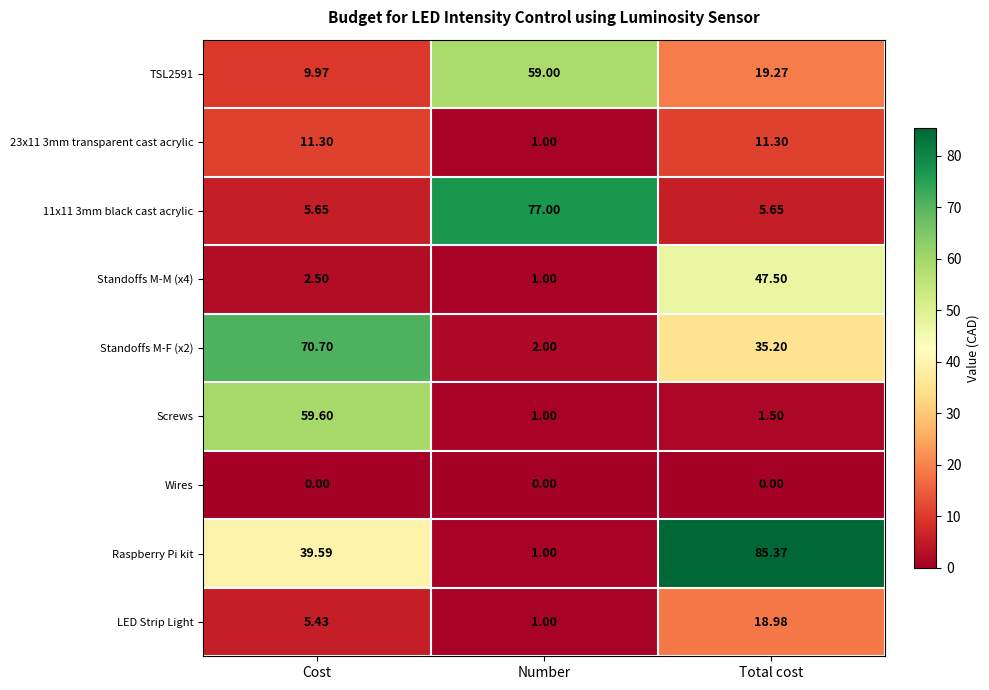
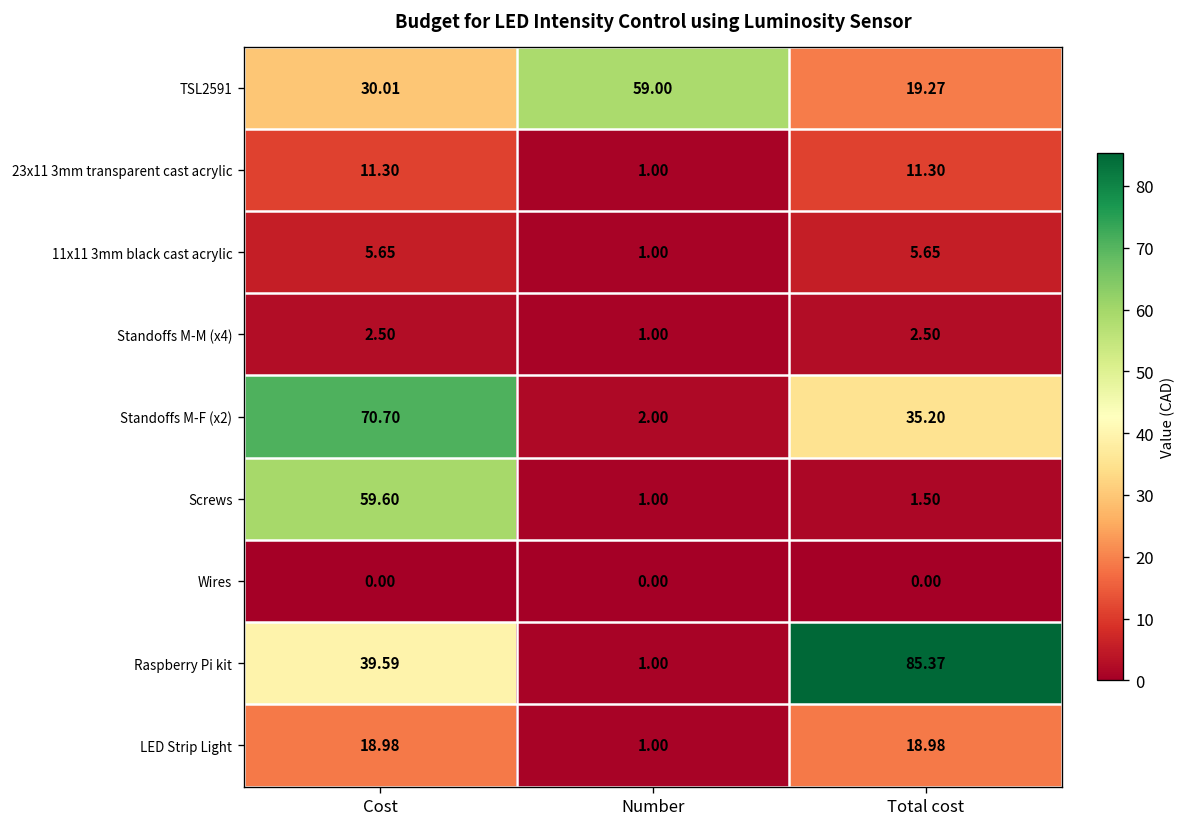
TSL2591, Cost: 9.97 -> 30.01
11x11 3mm black cast acrylic, Number: 77.00 -> 1.00
Standoffs M-M (x4), Total cost: 47.50 -> 2.50
LED Strip Light, Cost: 5.43 -> 18.98
